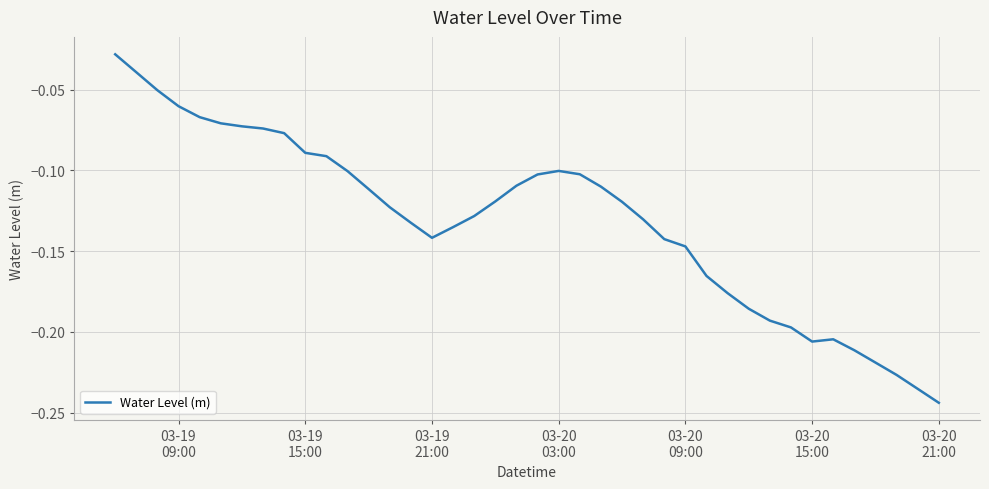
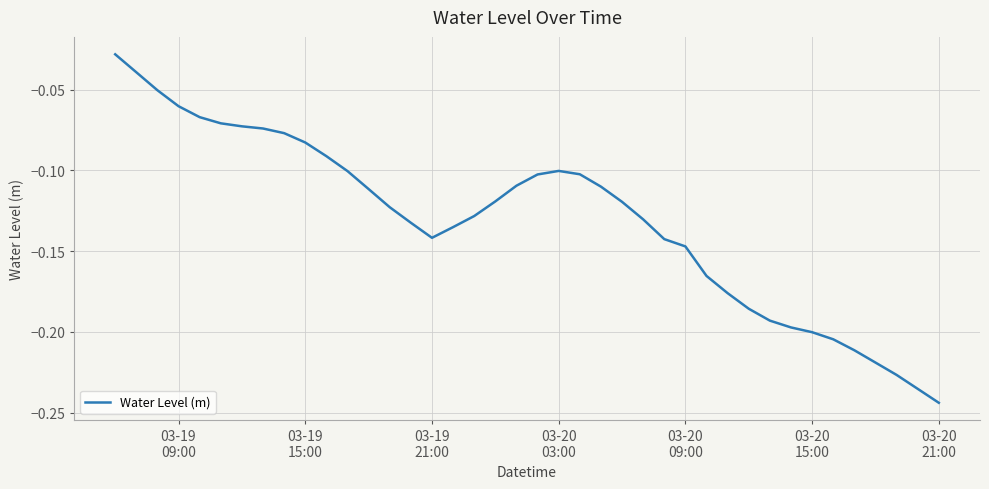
03-19 15:00: -0.089 -> -0.083
03-20 15:00: -0.206 -> -0.200
